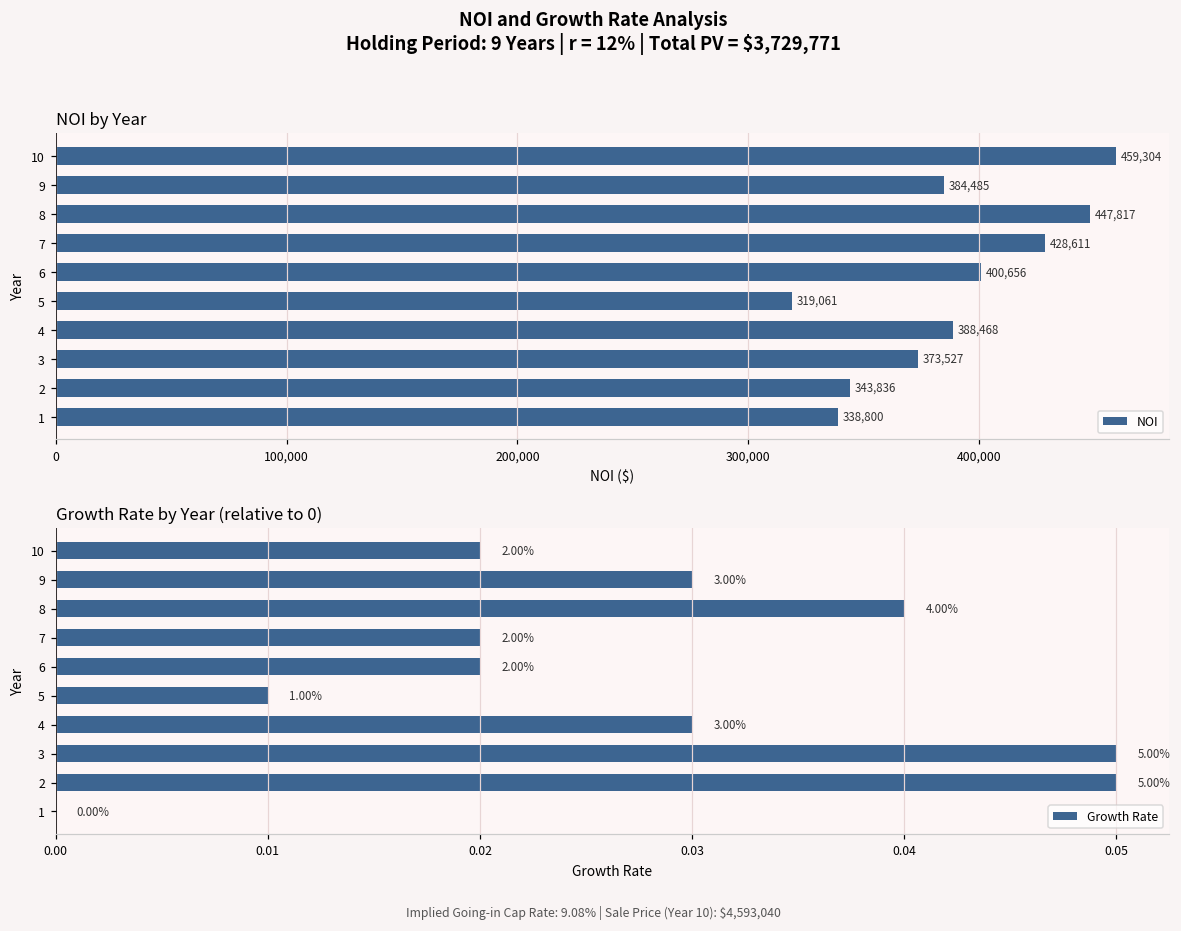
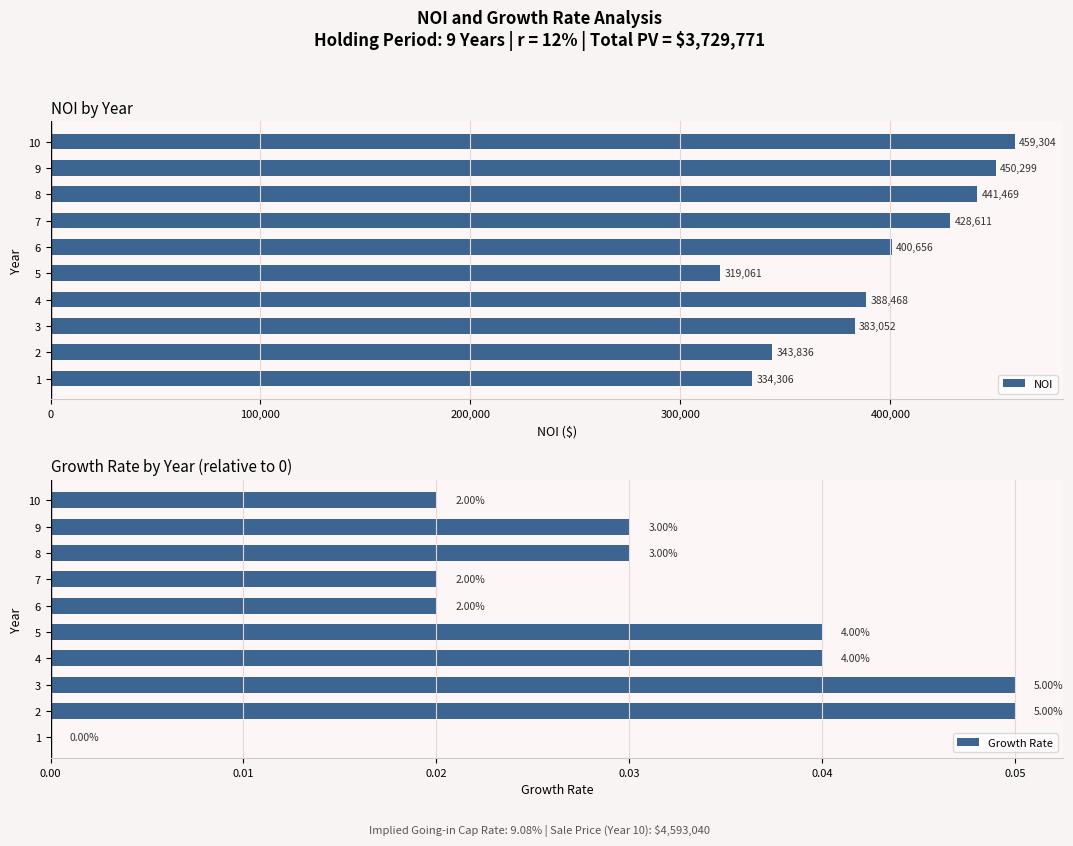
NOI by Year, 9: 384,485 -> 450,299
NOI by Year, 8: 447,817 -> 441,469
NOI by Year, 3: 373,527 -> 383,052
NOI by Year, 1: 338,800 -> 334,306
Growth Rate by Year (relative to 0), 8: 4.00% -> 3.00%
Growth Rate by Year (relative to 0), 5: 1.00% -> 4.00%
Growth Rate by Year (relative to 0), 4: 3.00% -> 4.00%
